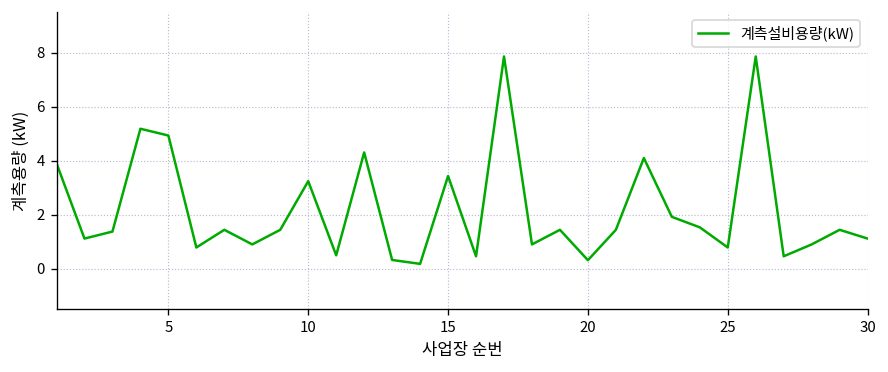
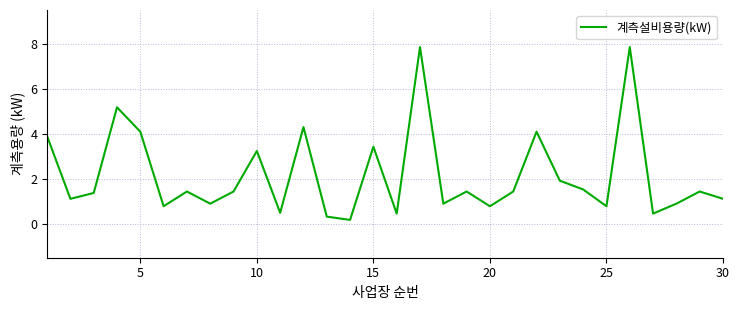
5: 4.9 -> 4.1
20: 0.3 -> 0.8
